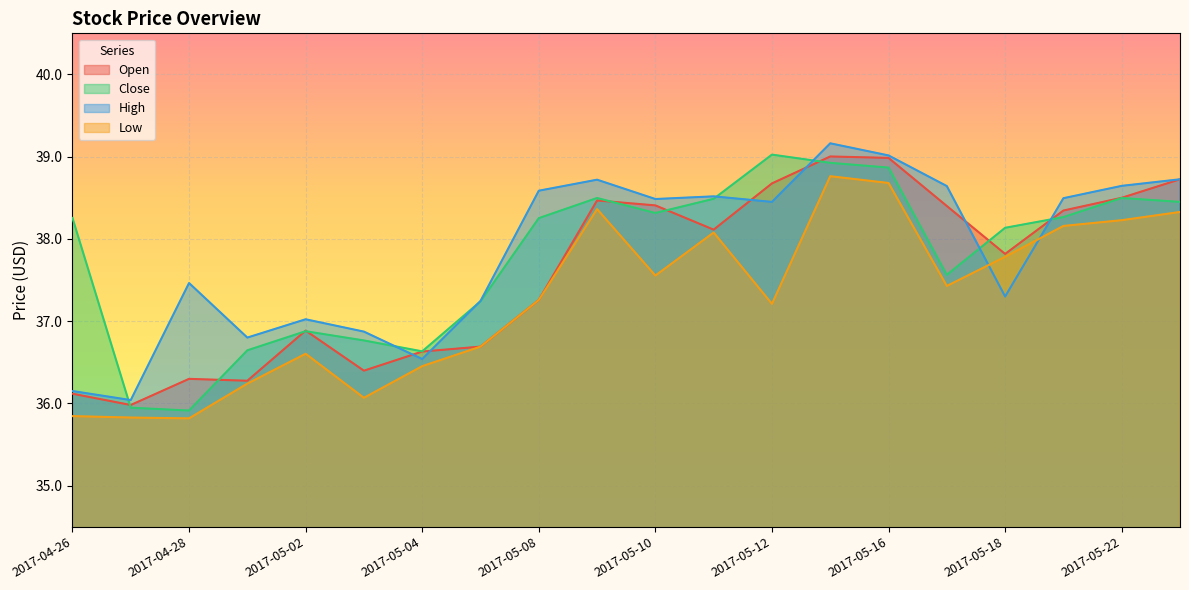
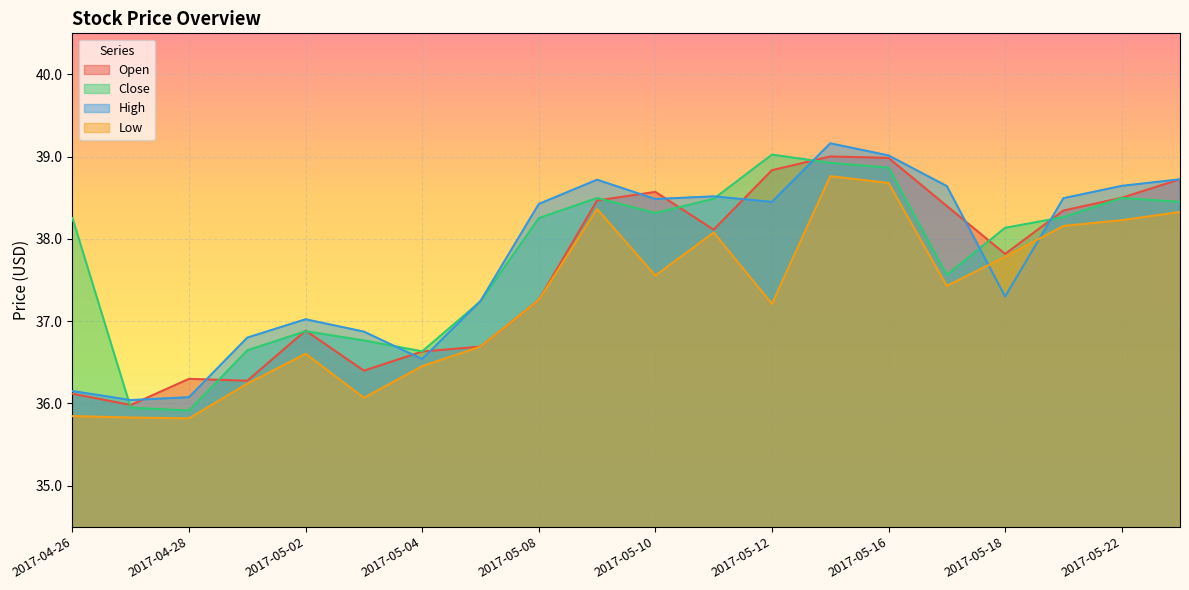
High, 2017-04-28: 37.5 -> 36.1
High, 2017-05-08: 38.6 -> 38.4
Open, 2017-05-10: 38.4 -> 38.6
Open, 2017-05-12: 38.7 -> 38.8
